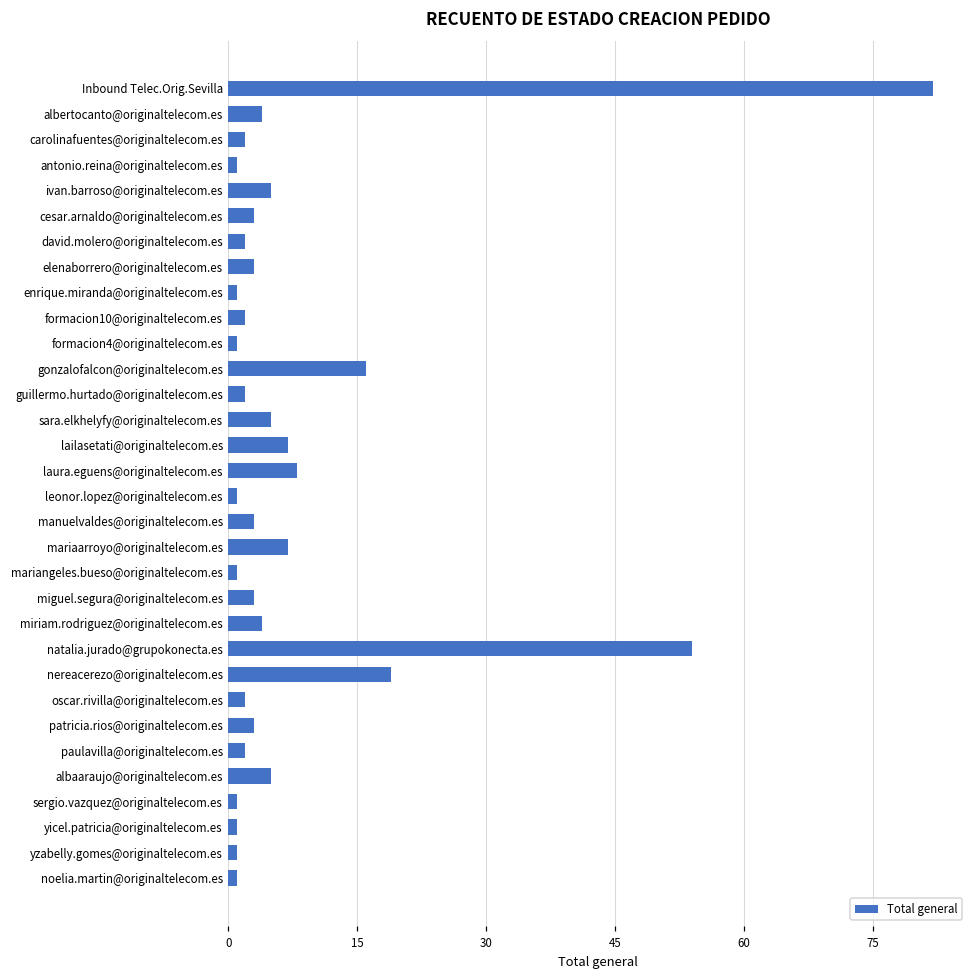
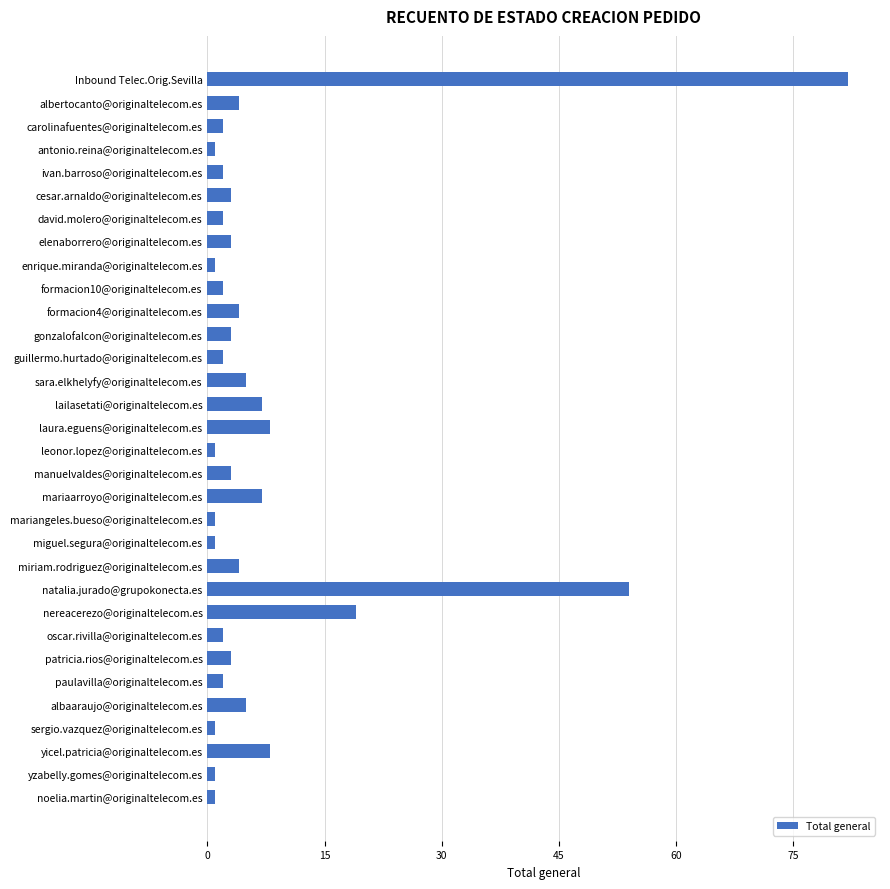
ivan.barroso@originaltelecom.es: 5 -> 2
formacion4@originaltelecom.es: 1 -> 4
gonzalofalcon@originaltelecom.es: 16 -> 3
miguel.segura@originaltelecom.es: 3 -> 1
yicel.patricia@originaltelecom.es: 1 -> 8
